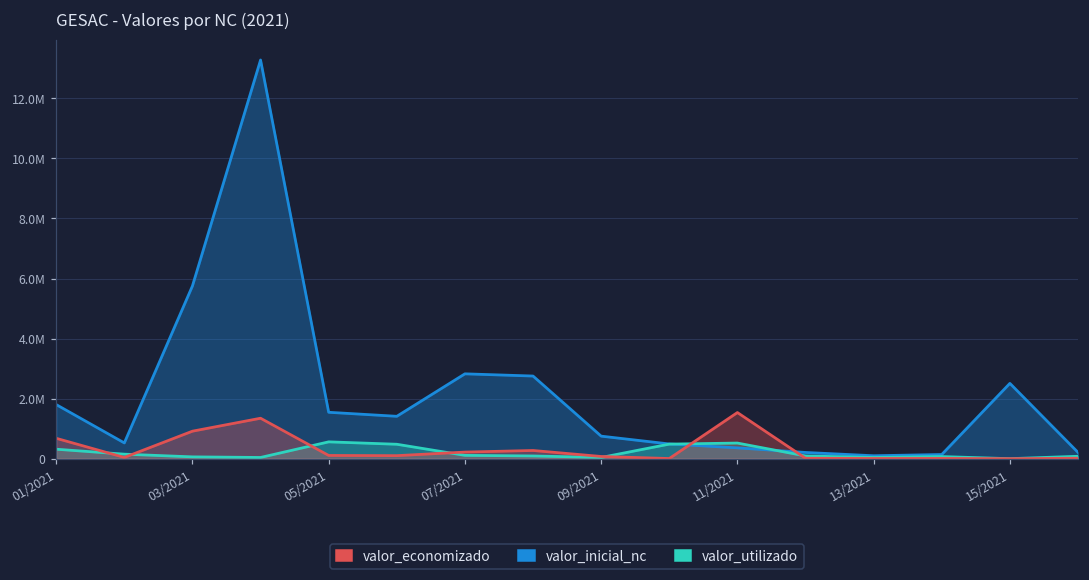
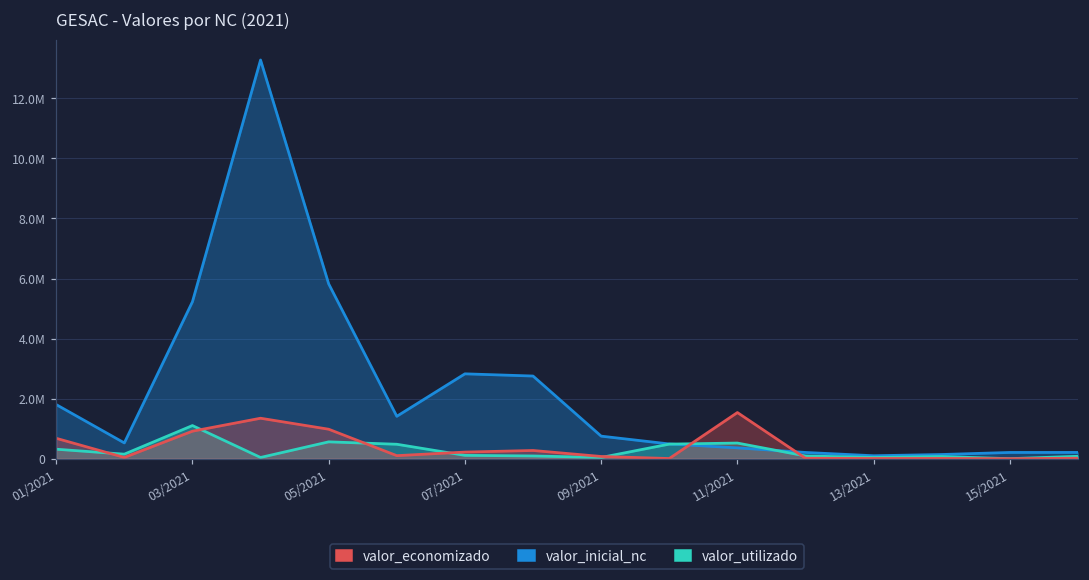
valor_inicial_nc, 03/2021: 5800000 -> 5200000
valor_utilizado, 03/2021: 100000 -> 1100000
valor_inicial_nc, 05/2021: 1500000 -> 5800000
valor_economizado, 05/2021: 100000 -> 1000000
valor_inicial_nc, 15/2021: 2500000 -> 200000
